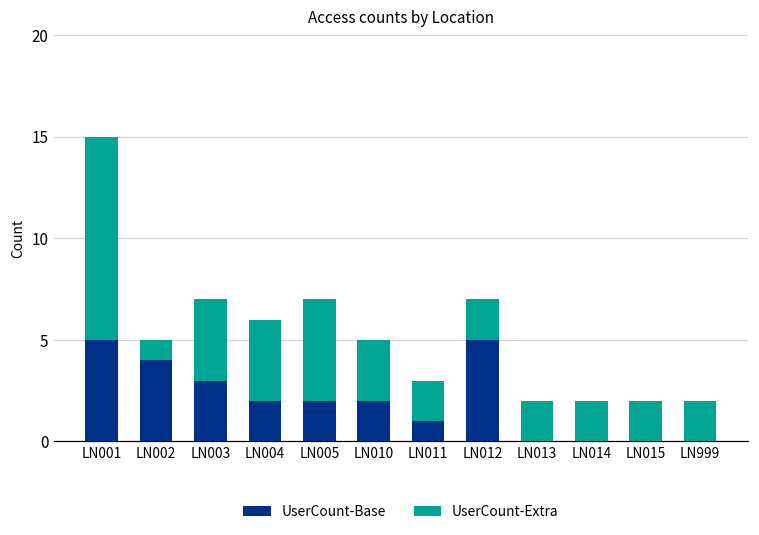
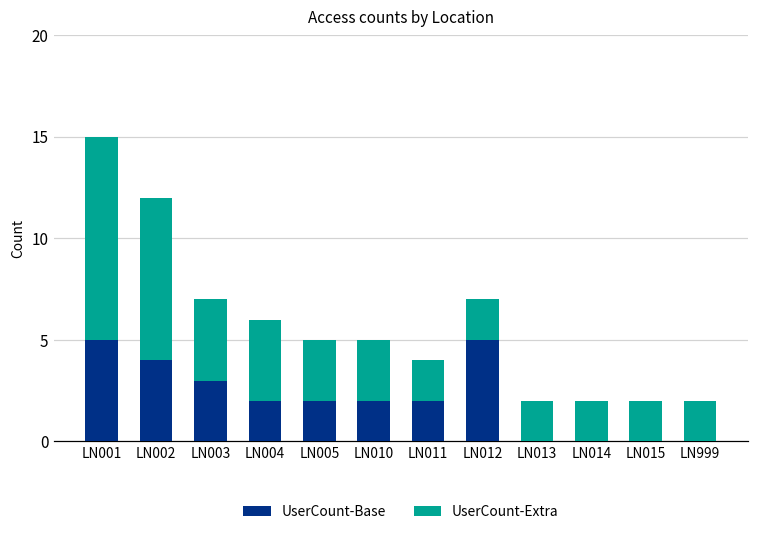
UserCount-Extra, LN002: 1 -> 8
UserCount-Extra, LN005: 5 -> 3
UserCount-Base, LN011: 1 -> 2
